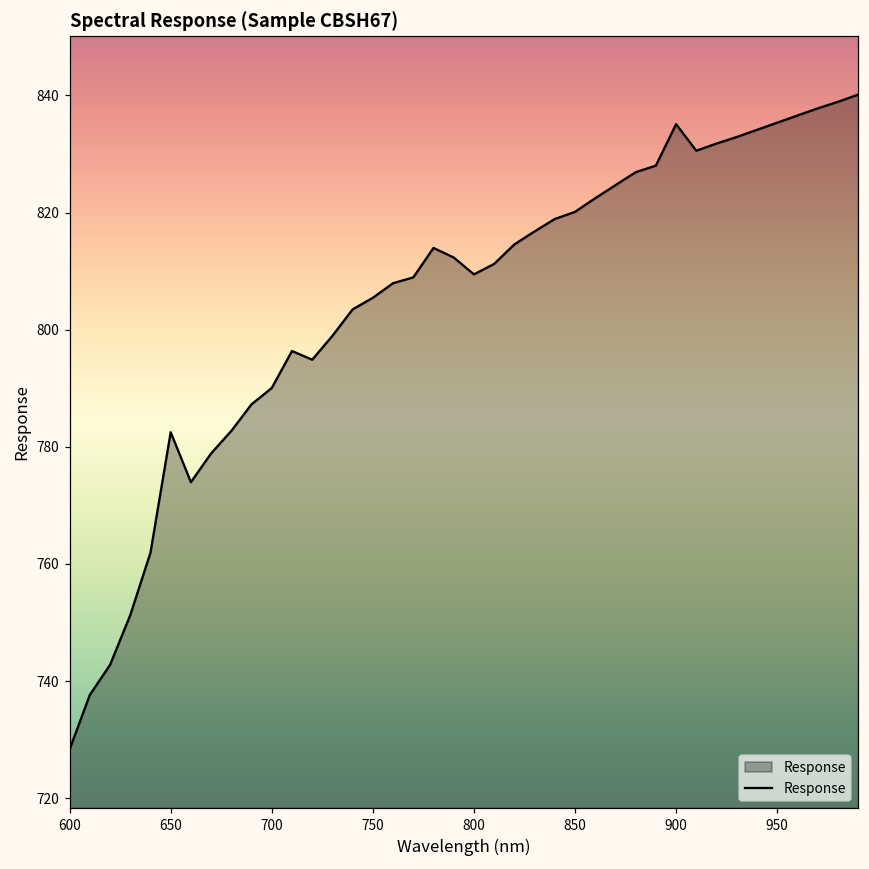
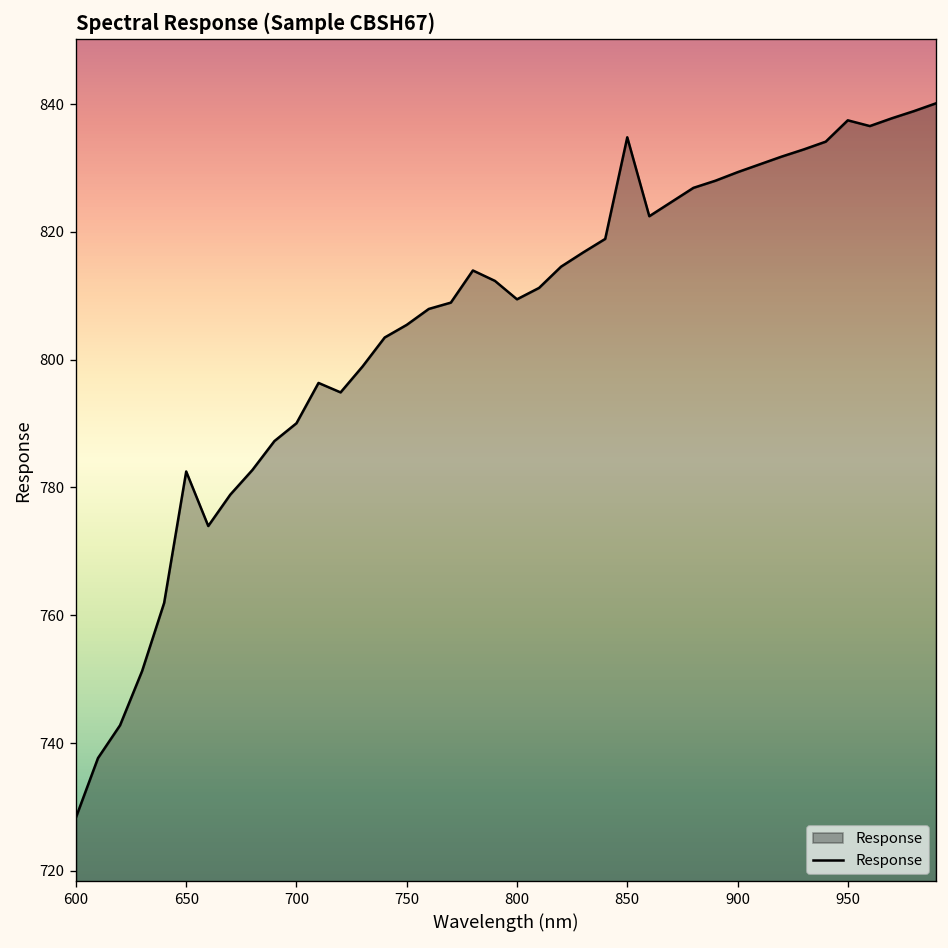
850: 820 -> 835
900: 835 -> 829
950: 835 -> 837
